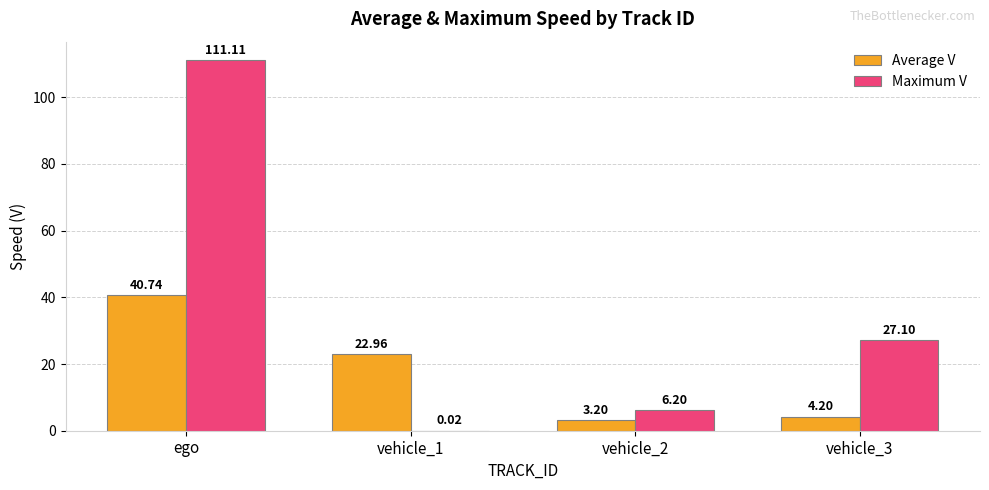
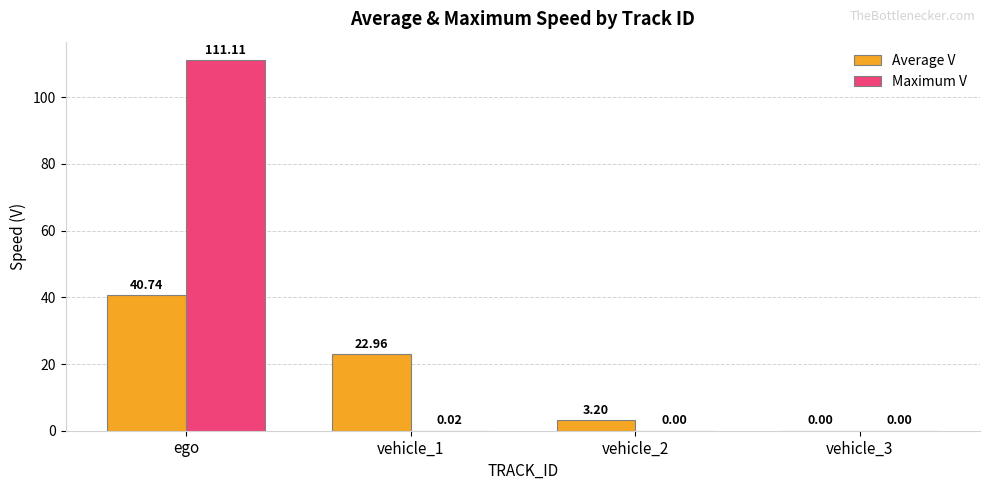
Maximum V, vehicle_2: 6.20 -> 0.00
Average V, vehicle_3: 4.20 -> 0.00
Maximum V, vehicle_3: 27.10 -> 0.00
